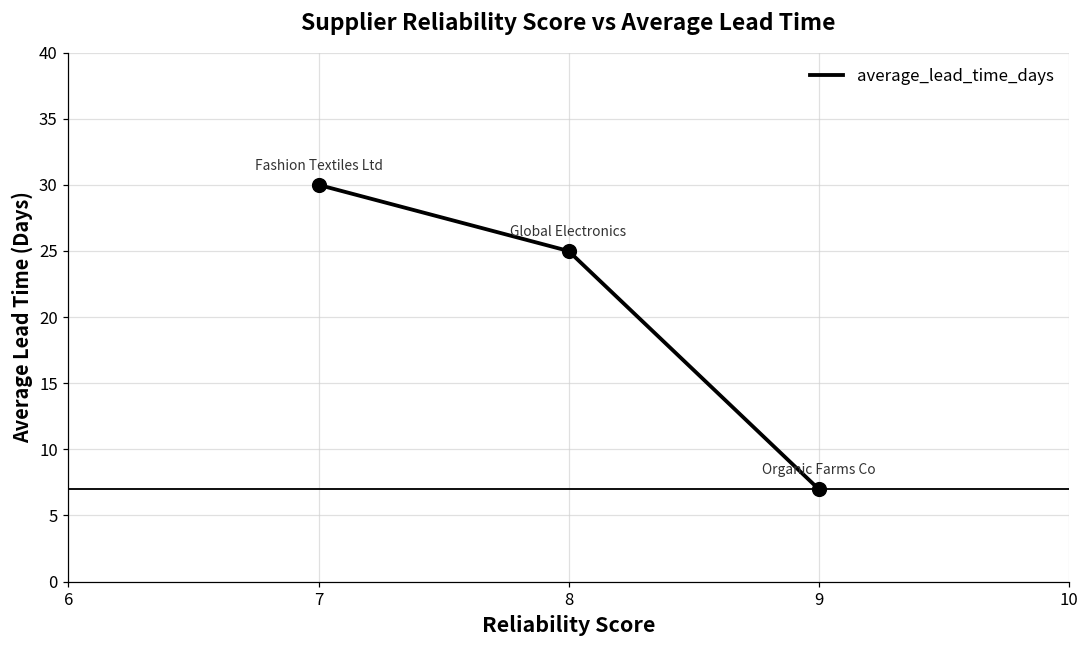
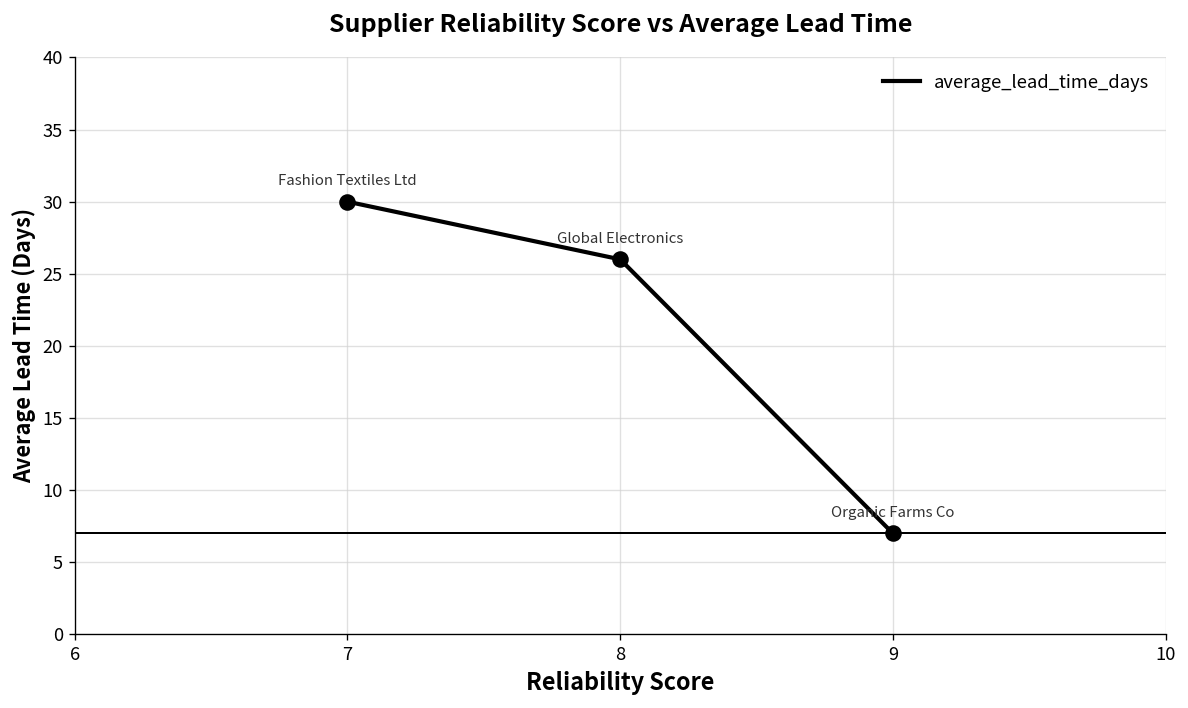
8: 25 -> 26
